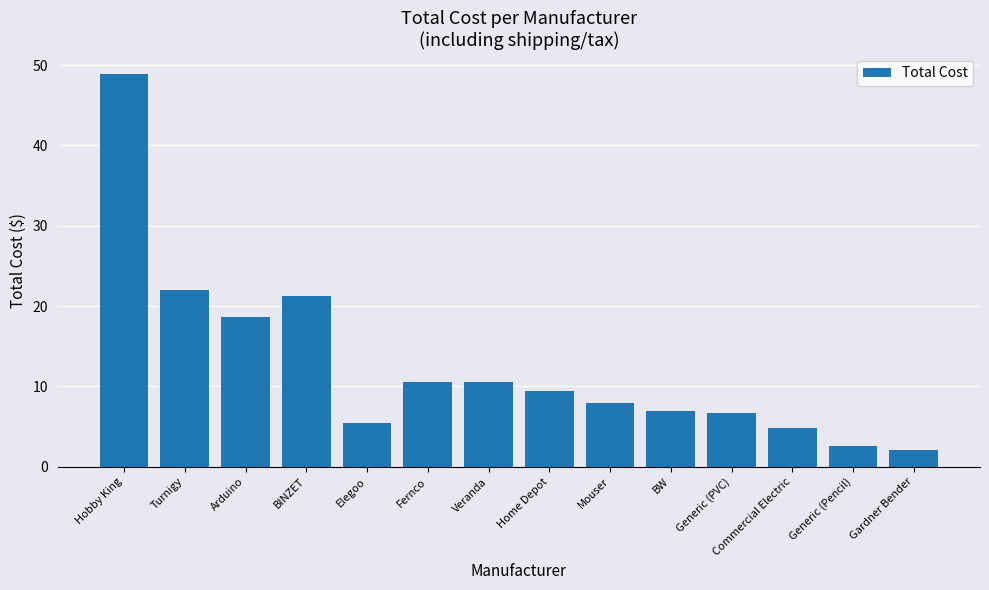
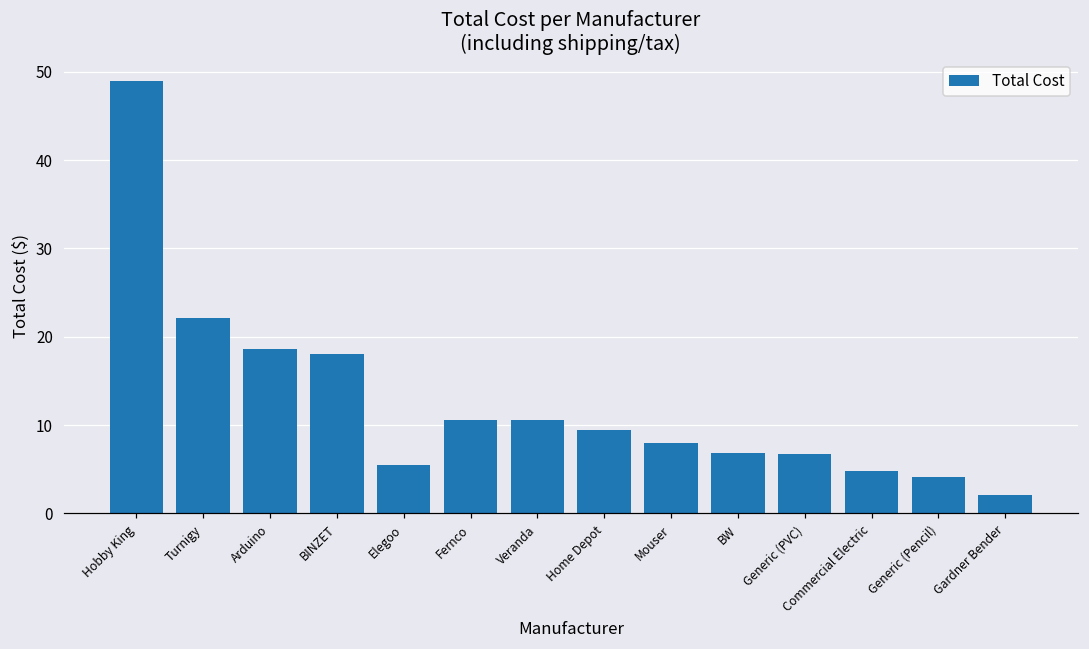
BINZET: 21 -> 18
Generic (Pencil): 3 -> 4
